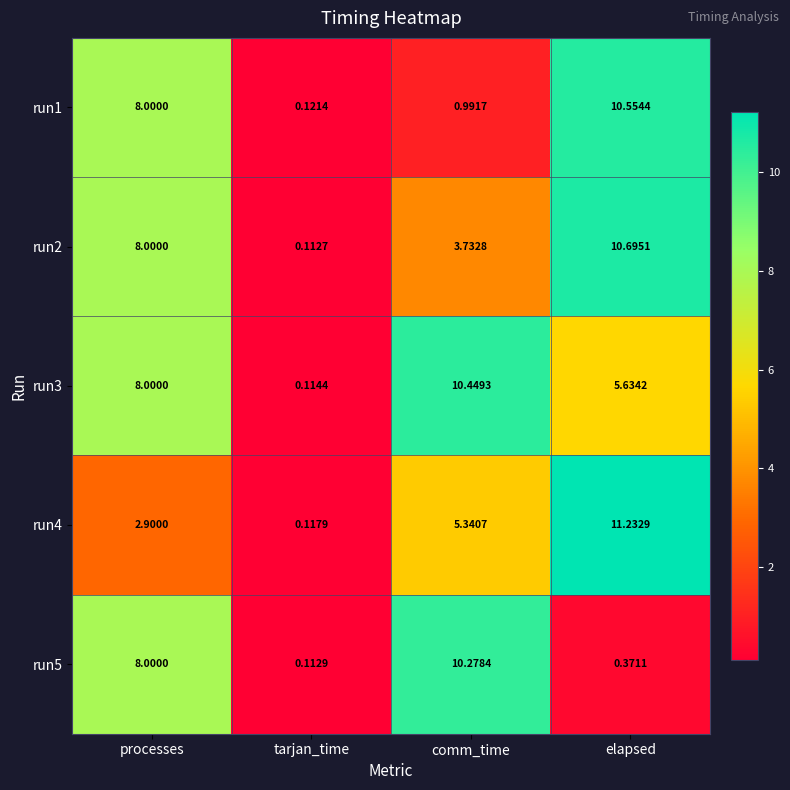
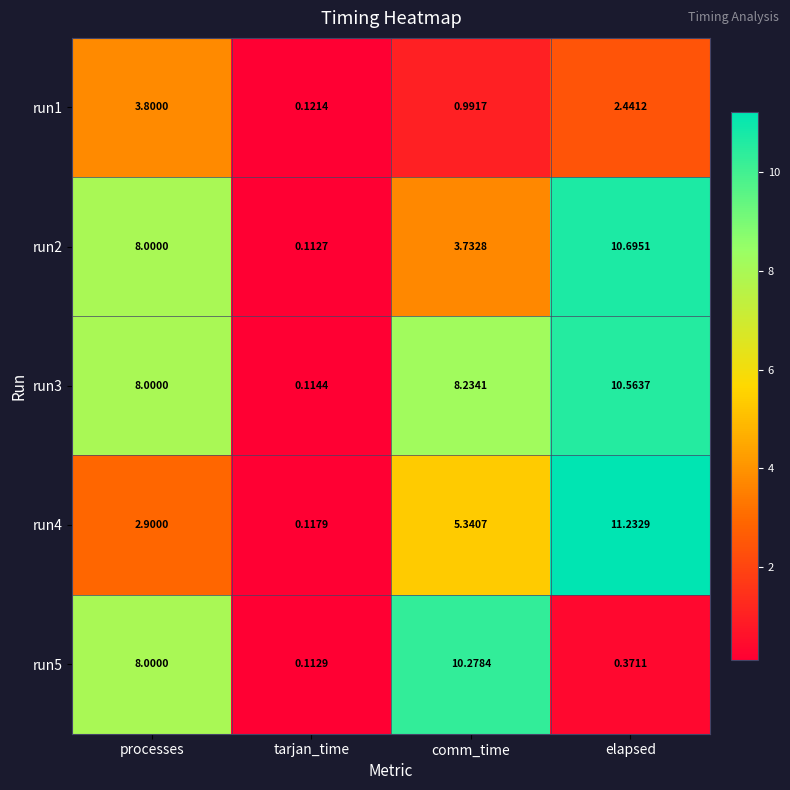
run1, processes: 8.0000 -> 3.8000
run1, elapsed: 10.5544 -> 2.4412
run3, comm_time: 10.4493 -> 8.2341
run3, elapsed: 5.6342 -> 10.5637
